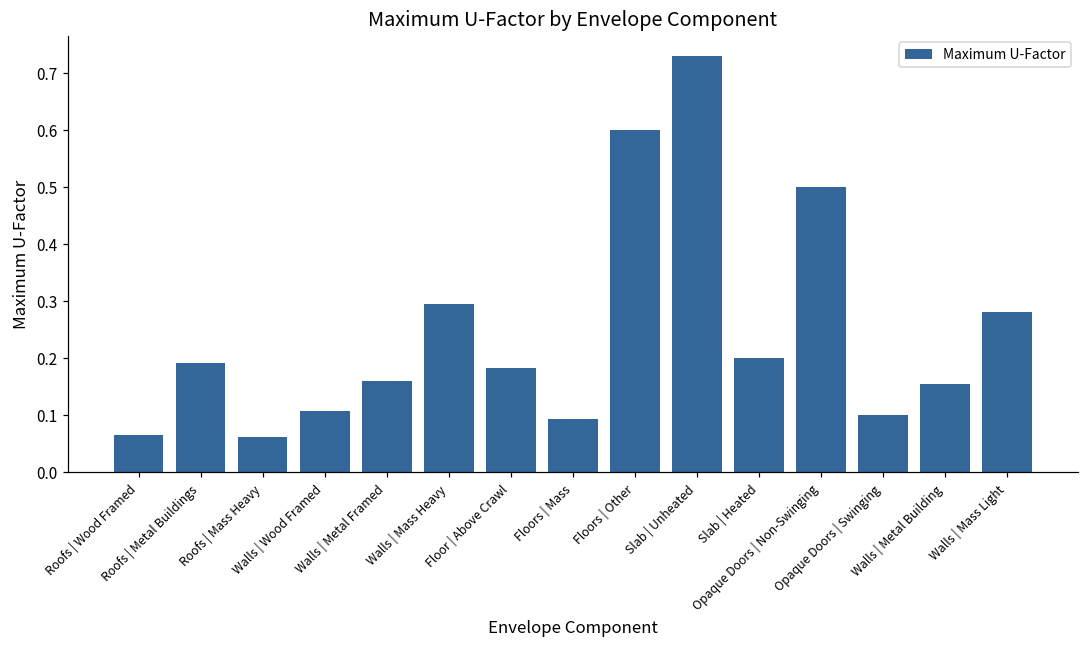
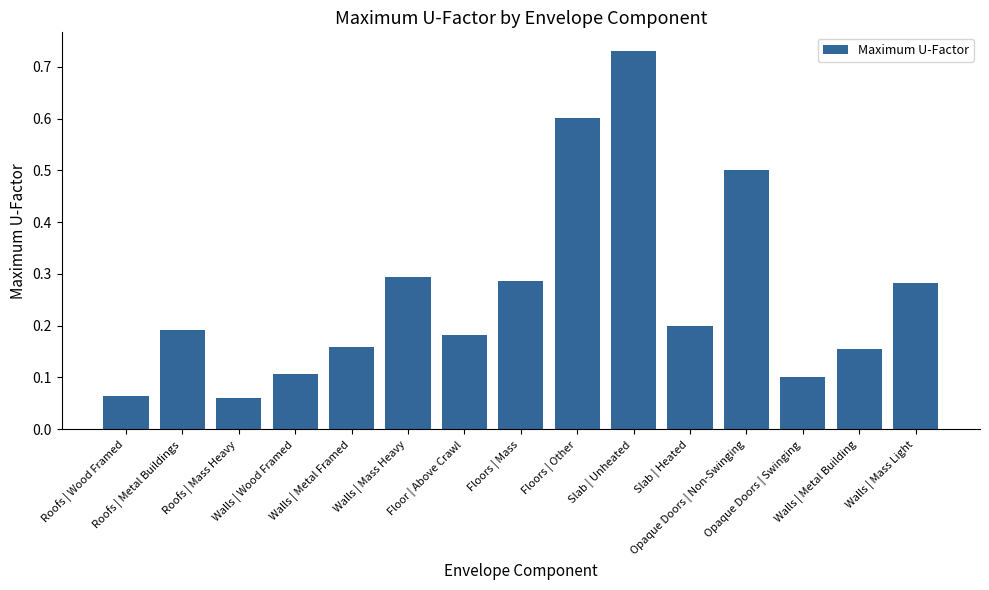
Floors | Mass: 0.09 -> 0.29
